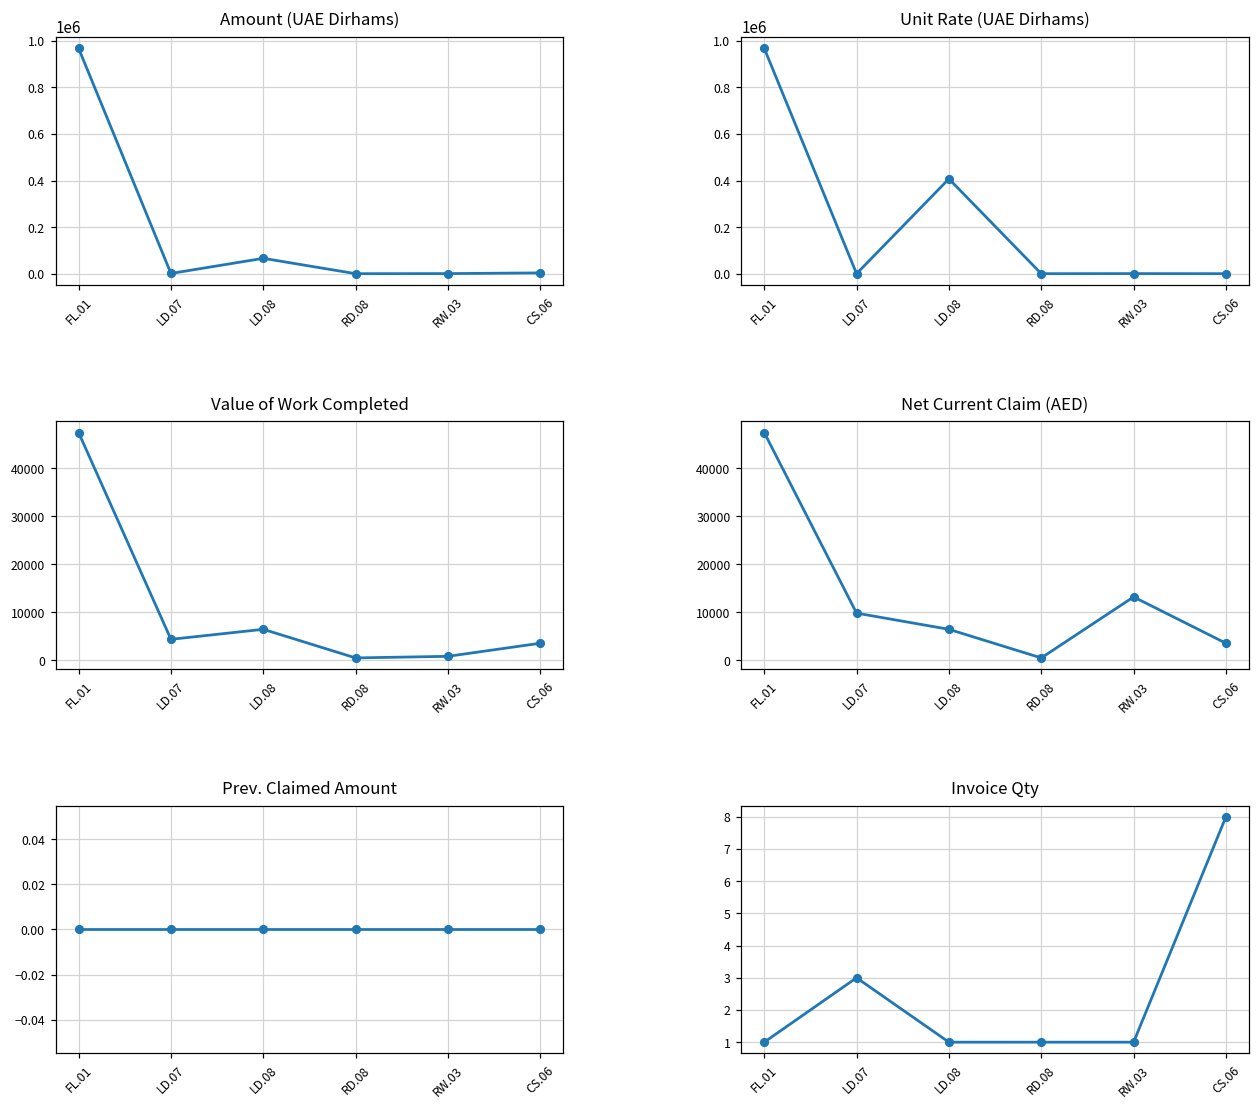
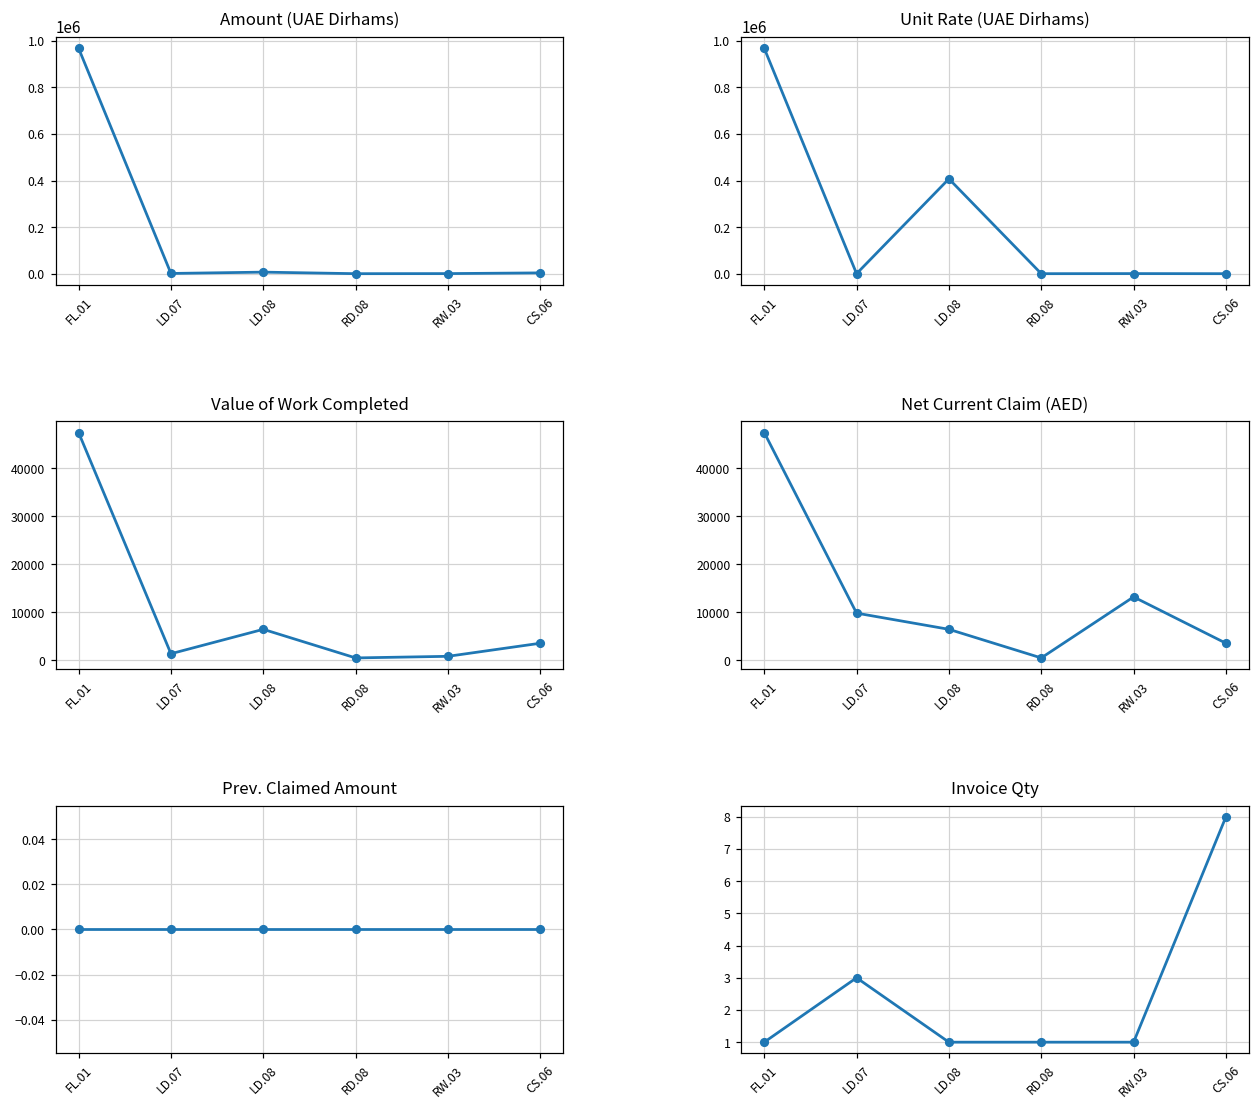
Amount (UAE Dirhams), LD.08: 70000 -> 10000
Value of Work Completed, LD.07: 4000 -> 1000
